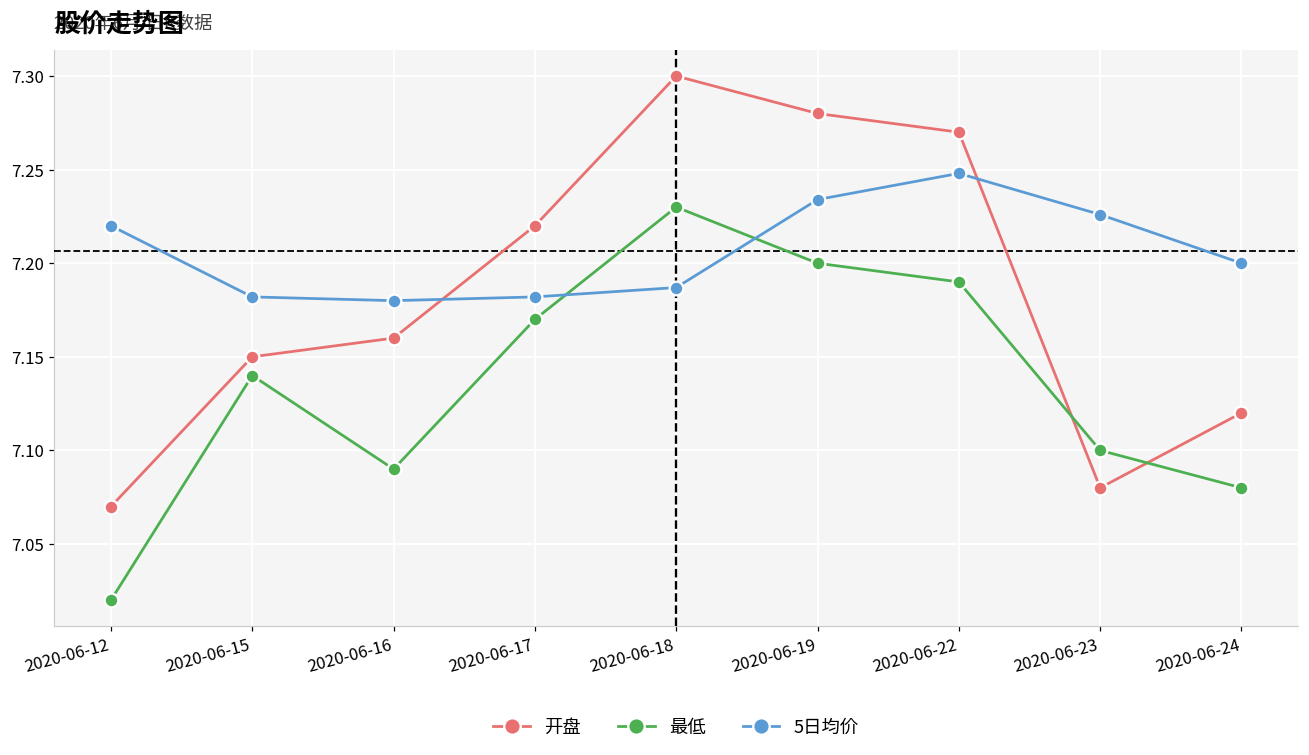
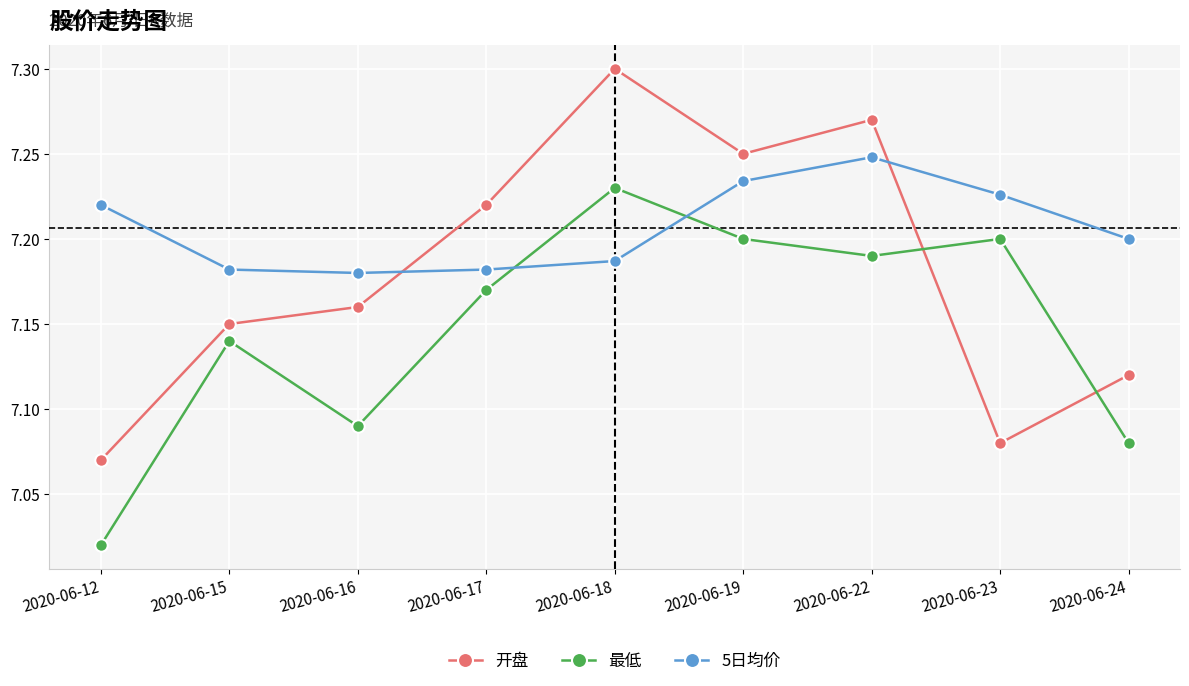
开盘, 2020-06-19: 7.28 -> 7.25
最低, 2020-06-23: 7.1 -> 7.2
